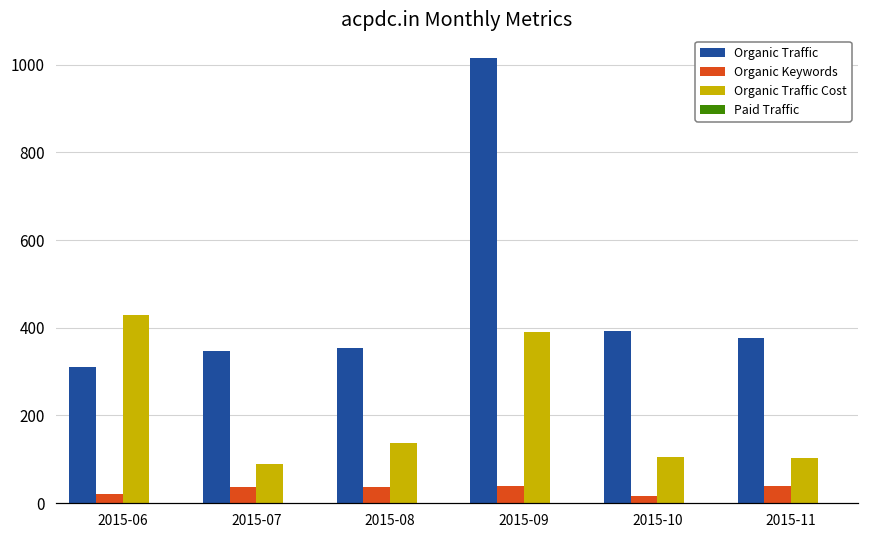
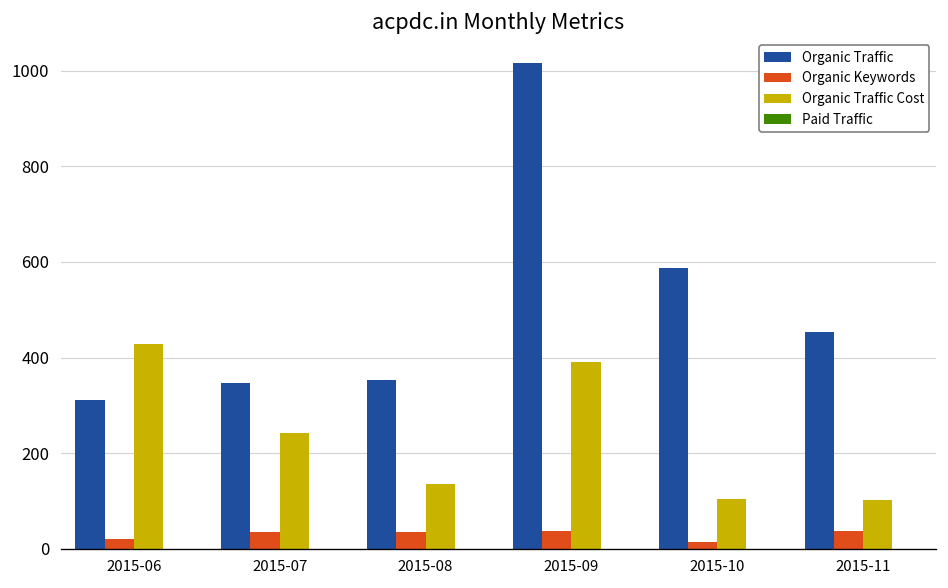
Organic Traffic Cost, 2015-07: 90 -> 240
Organic Traffic, 2015-10: 390 -> 590
Organic Traffic, 2015-11: 380 -> 450
